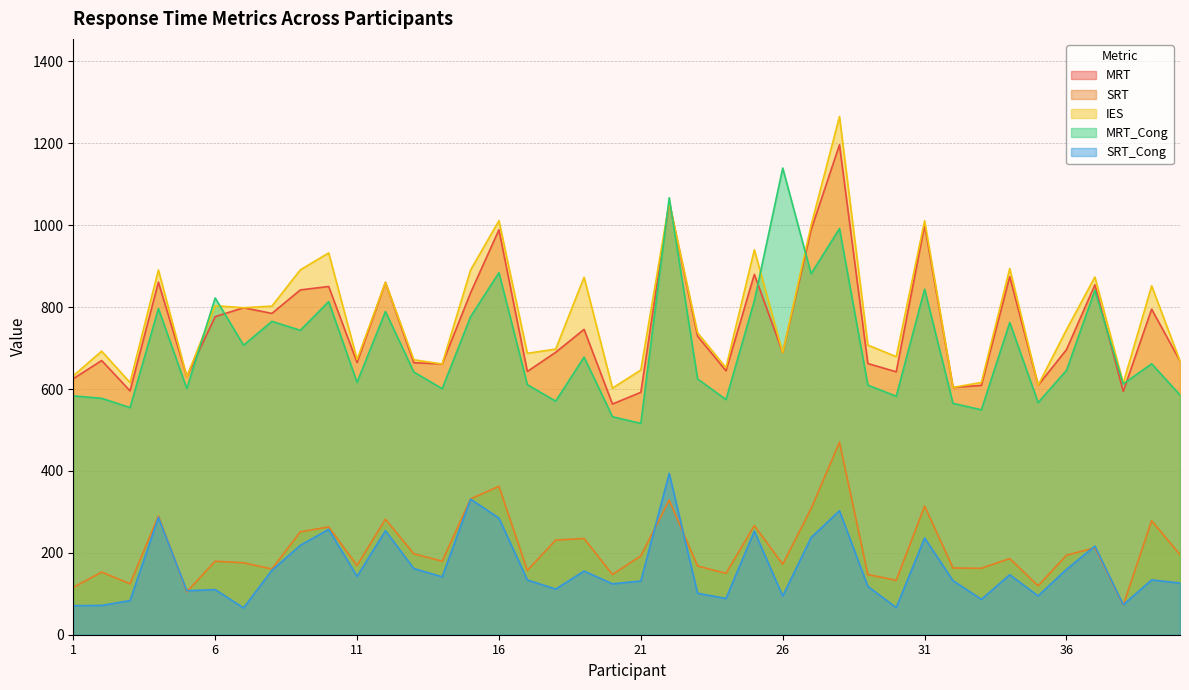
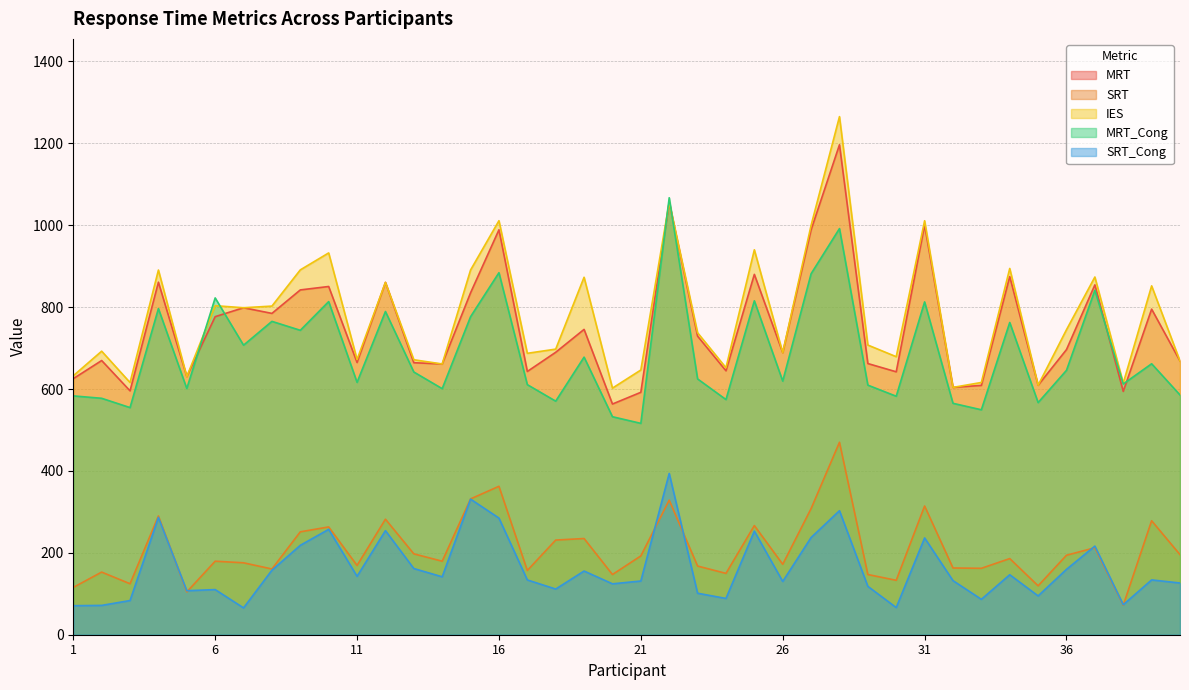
MRT_Cong, 26: 1140 -> 620
SRT_Cong, 26: 90 -> 130
MRT_Cong, 31: 840 -> 810
